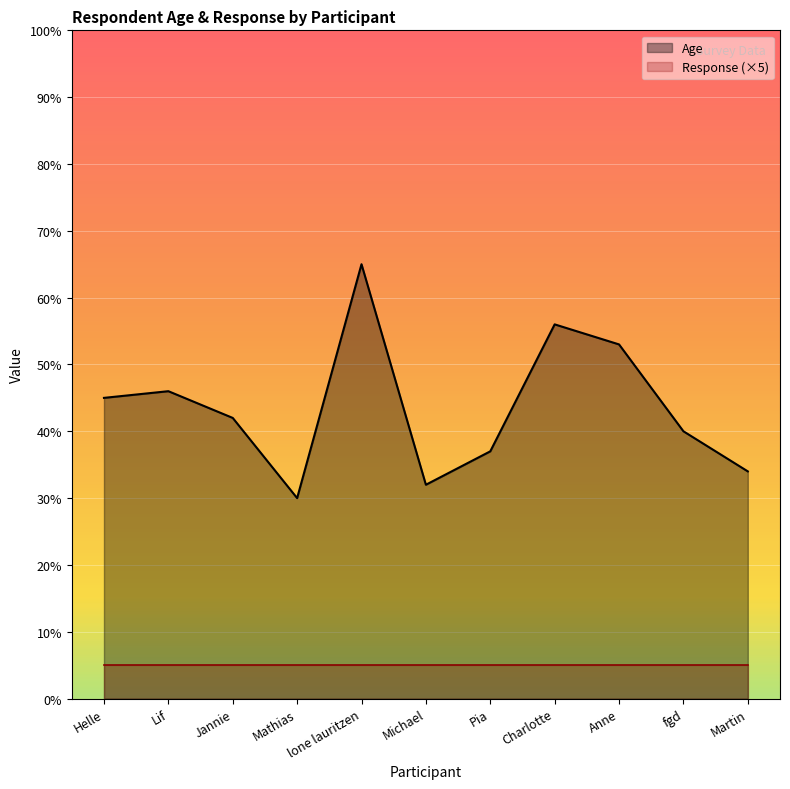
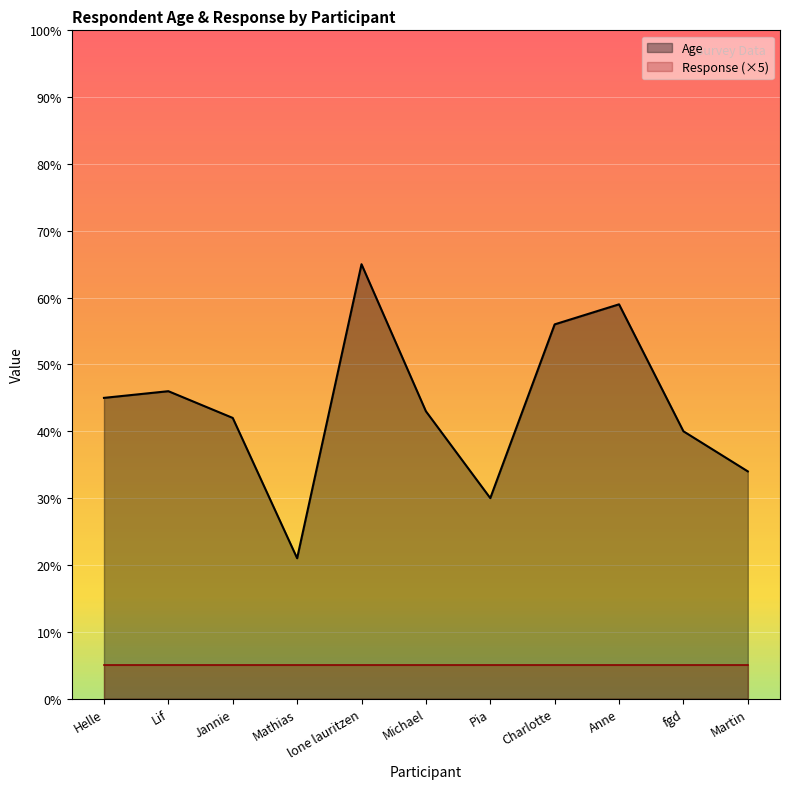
Age, Mathias: 30% -> 21%
Age, Michael: 32% -> 43%
Age, Pia: 37% -> 30%
Age, Anne: 53% -> 59%
